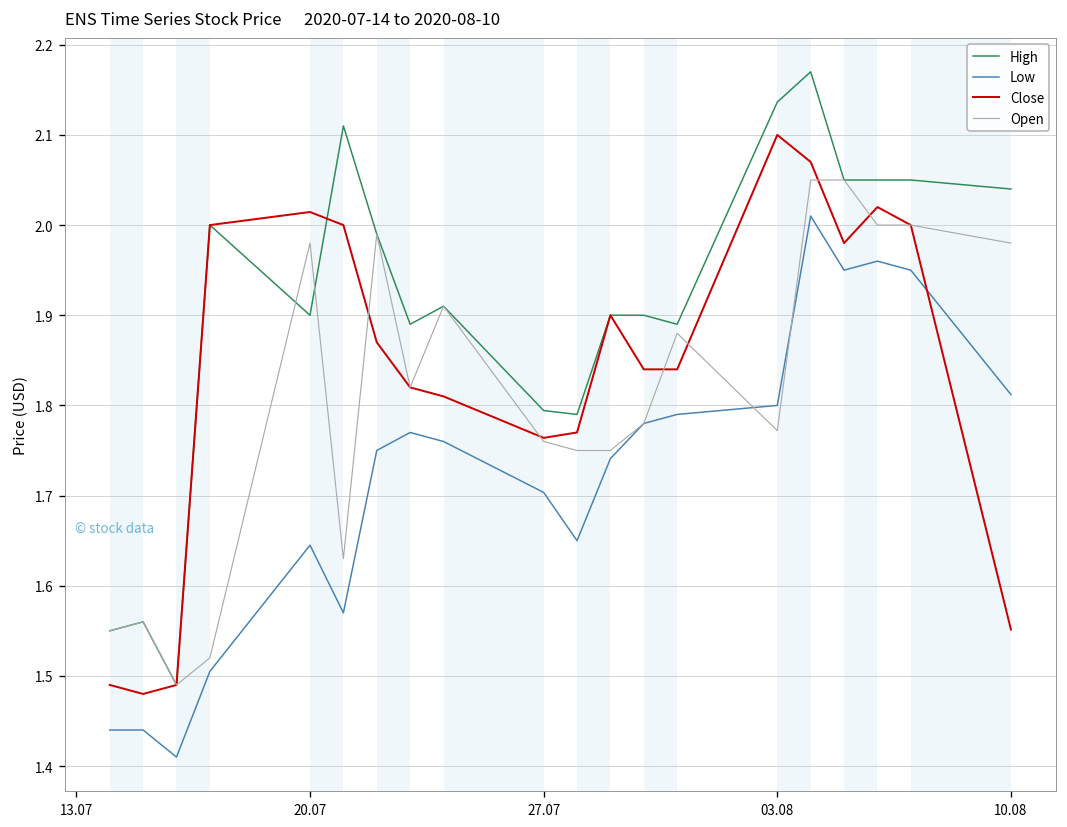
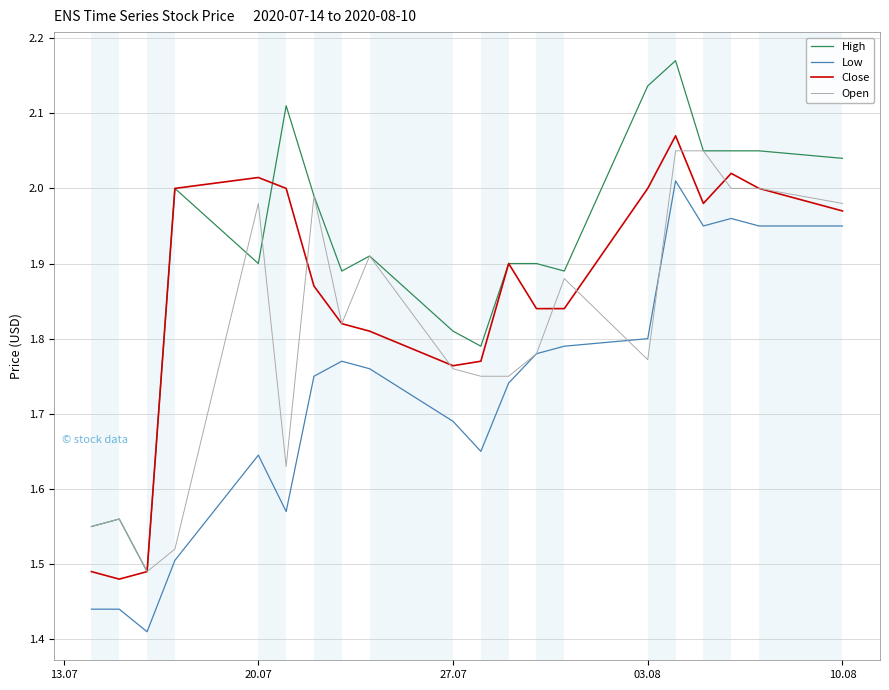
High, 27.07: 1.79 -> 1.81
Low, 27.07: 1.70 -> 1.69
Close, 03.08: 2.1 -> 2.0
Low, 10.08: 1.81 -> 1.95
Close, 10.08: 1.55 -> 1.97
